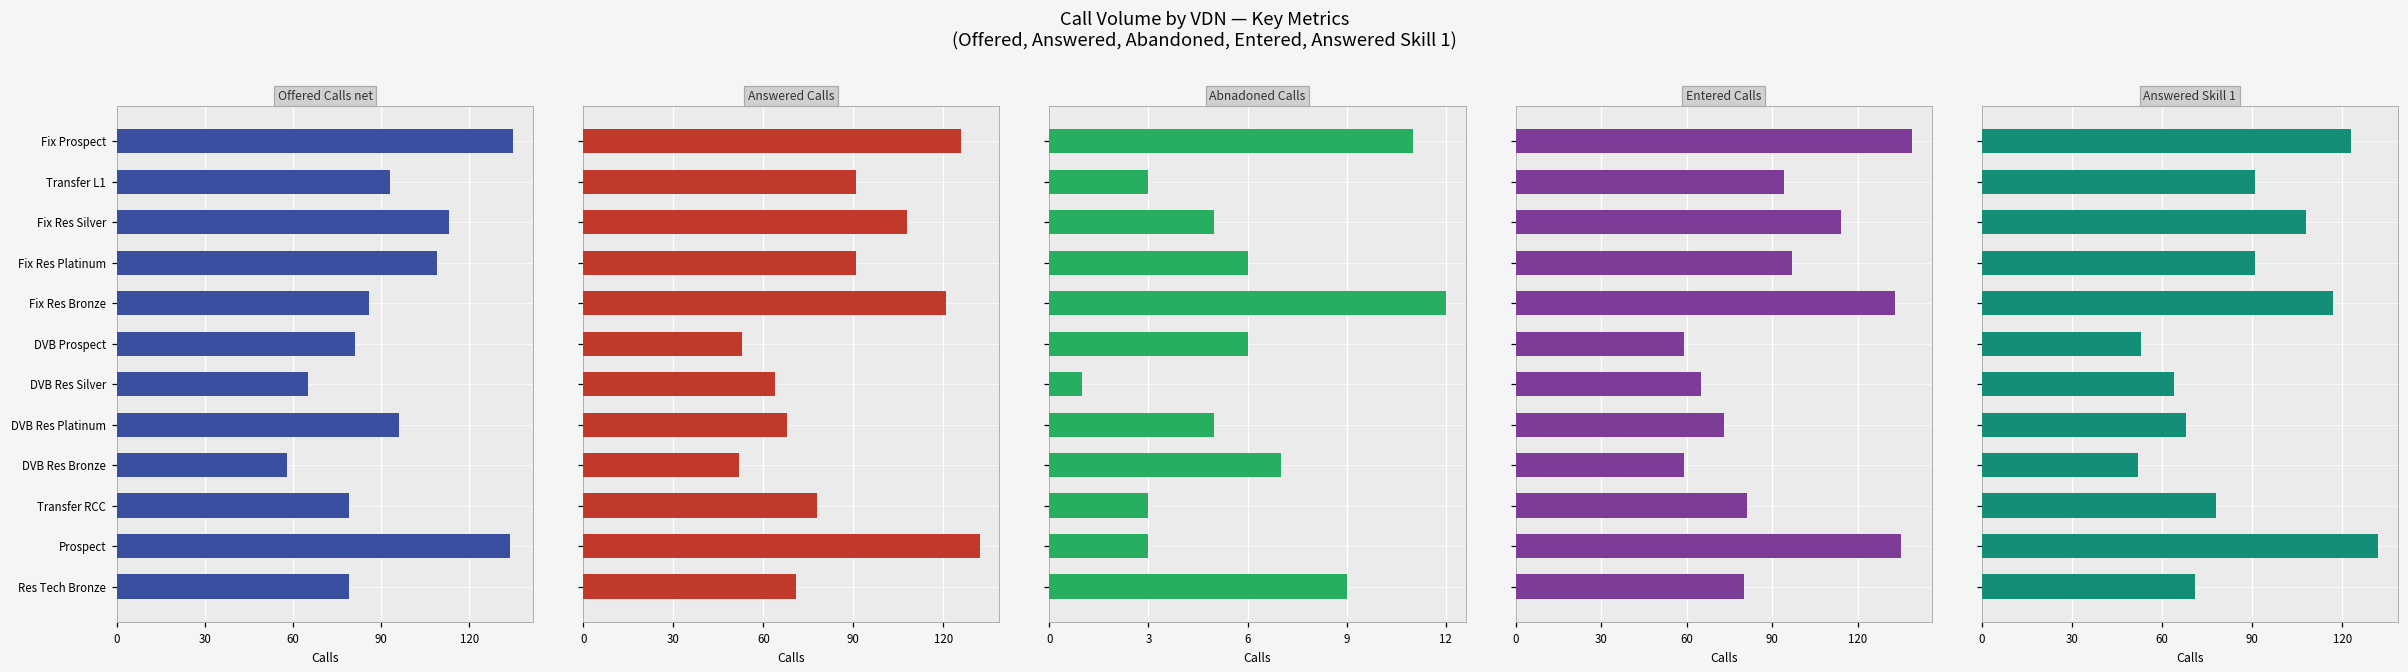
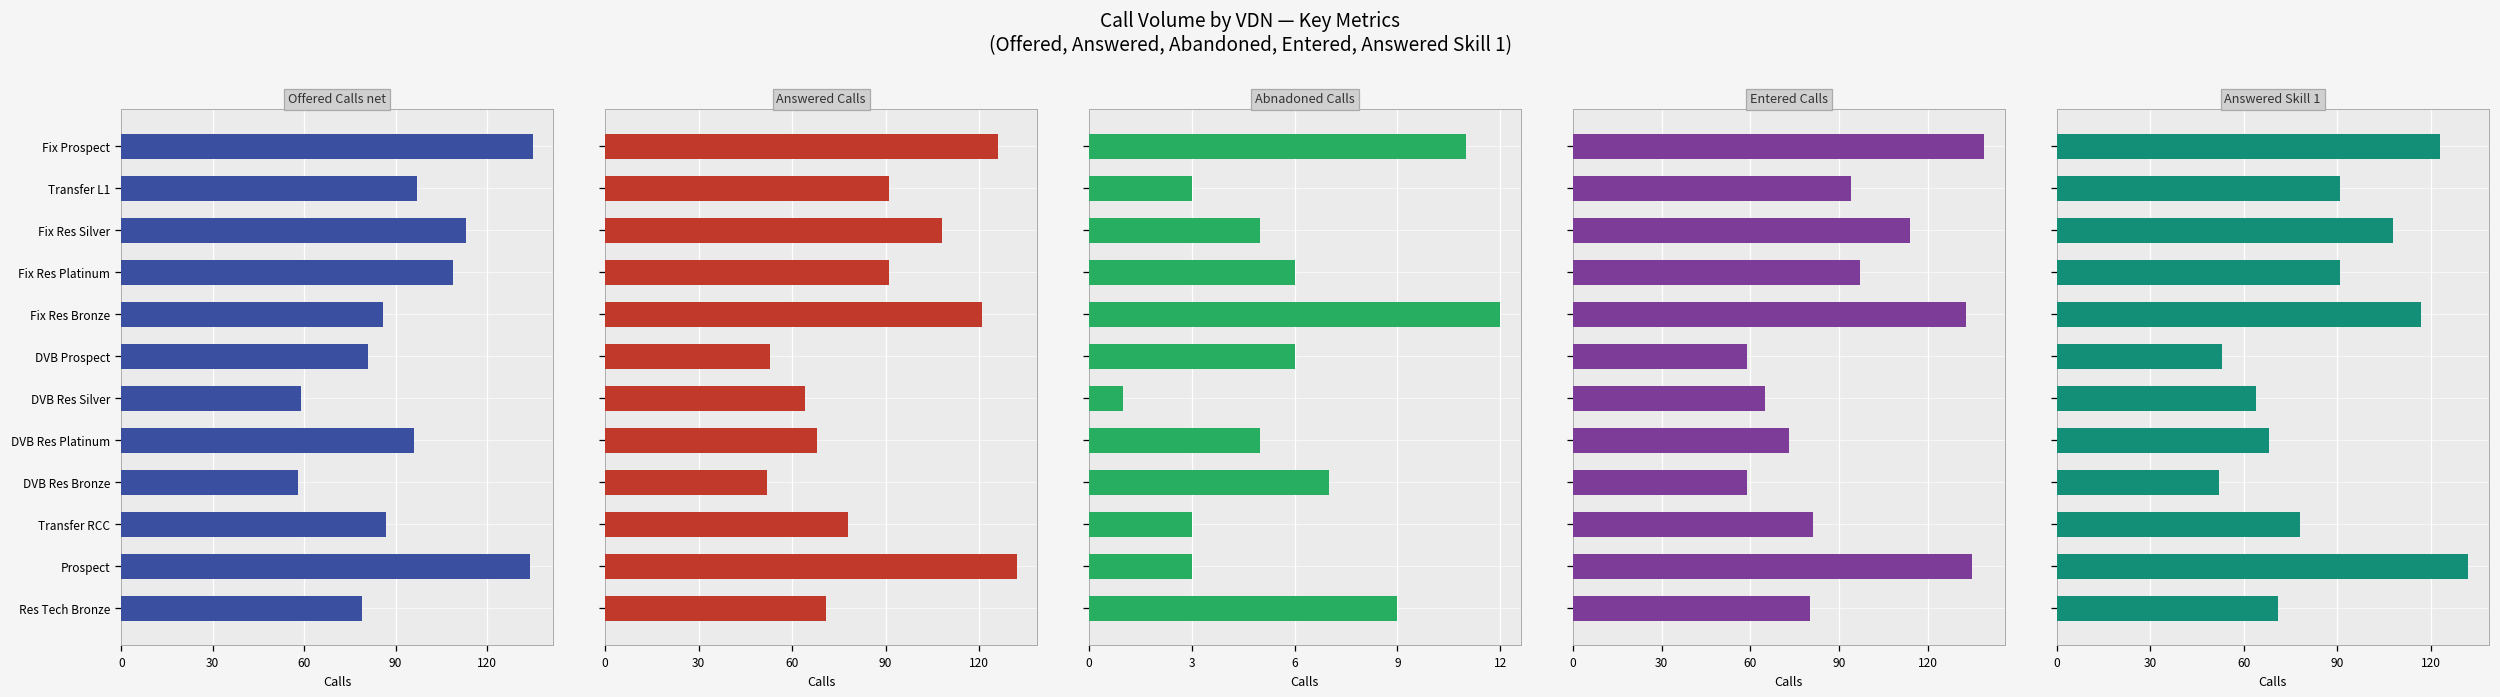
Offered Calls net, Transfer L1: 93 -> 97
Offered Calls net, DVB Res Silver: 65 -> 59
Offered Calls net, Transfer RCC: 79 -> 87
